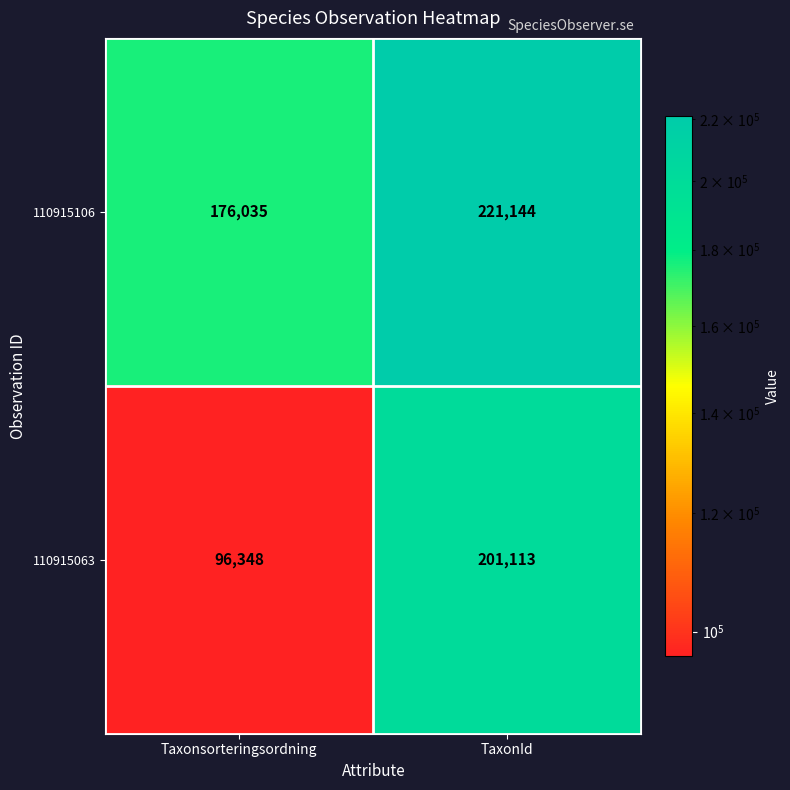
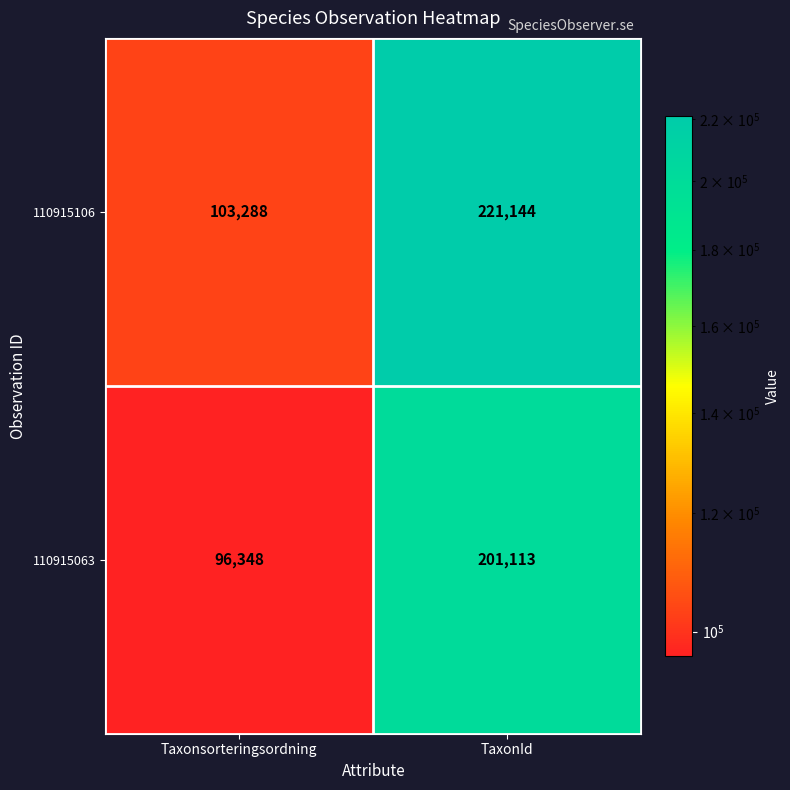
110915106, Taxonsorteringsordning: 176,035 -> 103,288
